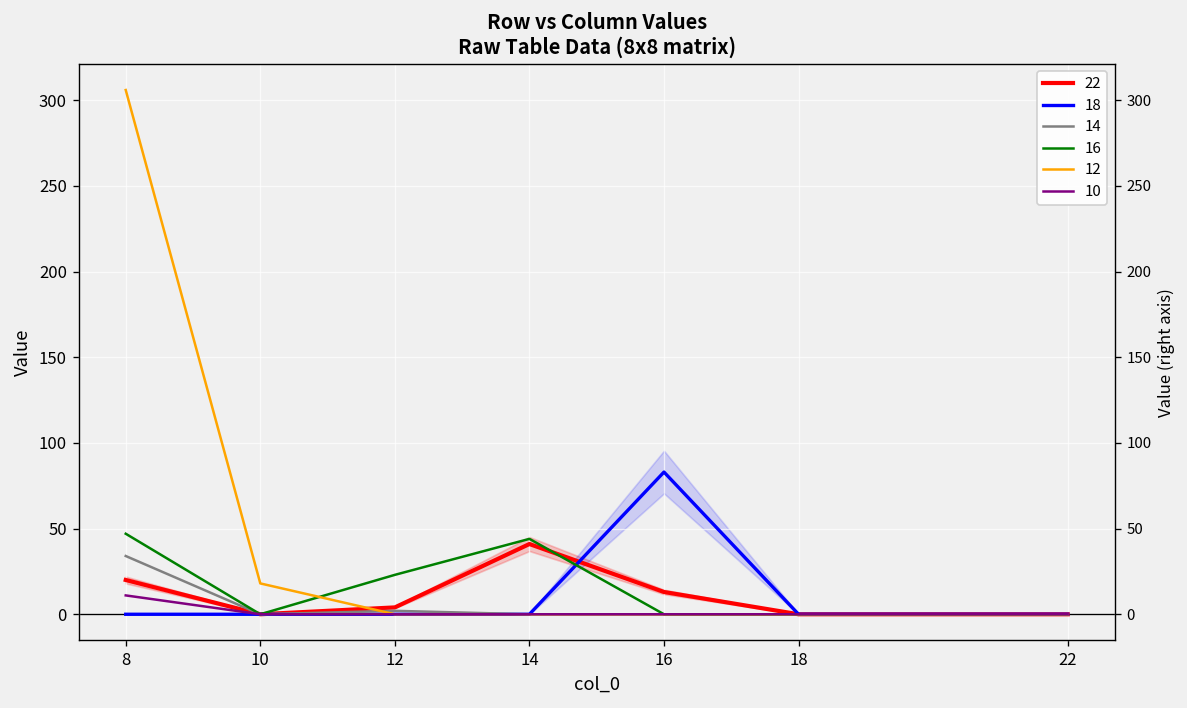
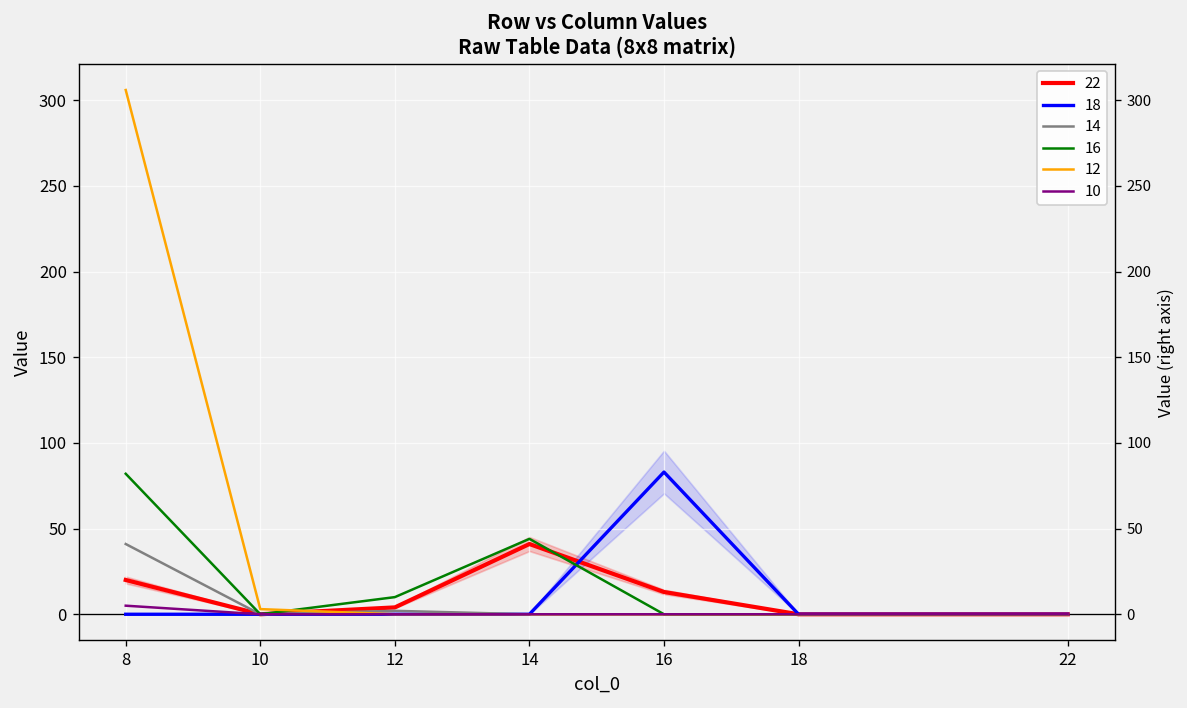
14, 8: 34 -> 41
16, 8: 47 -> 82
10, 8: 11 -> 5
12, 10: 18 -> 3
16, 12: 23 -> 10
